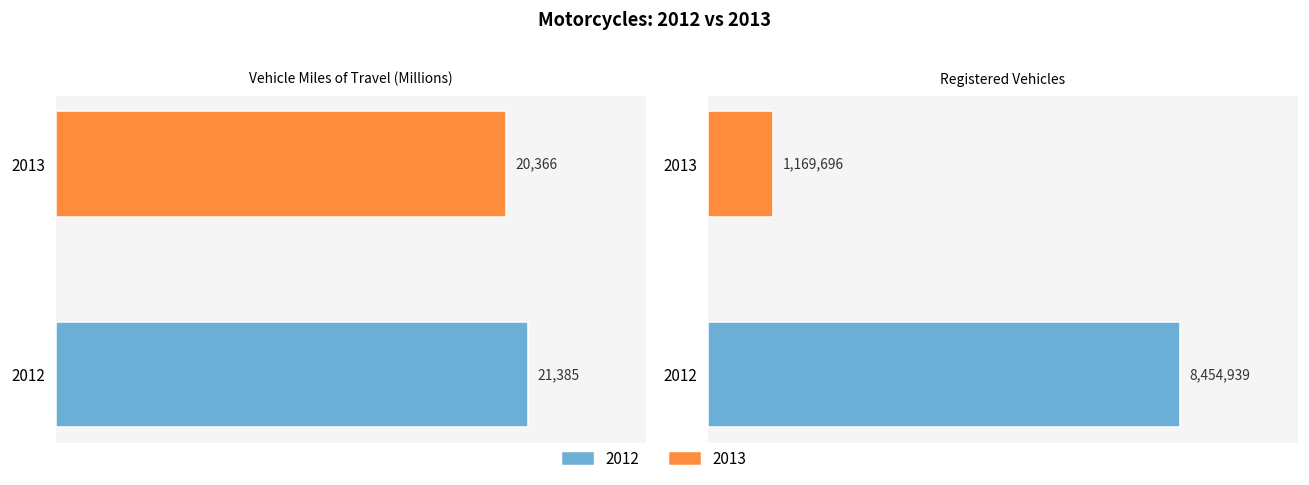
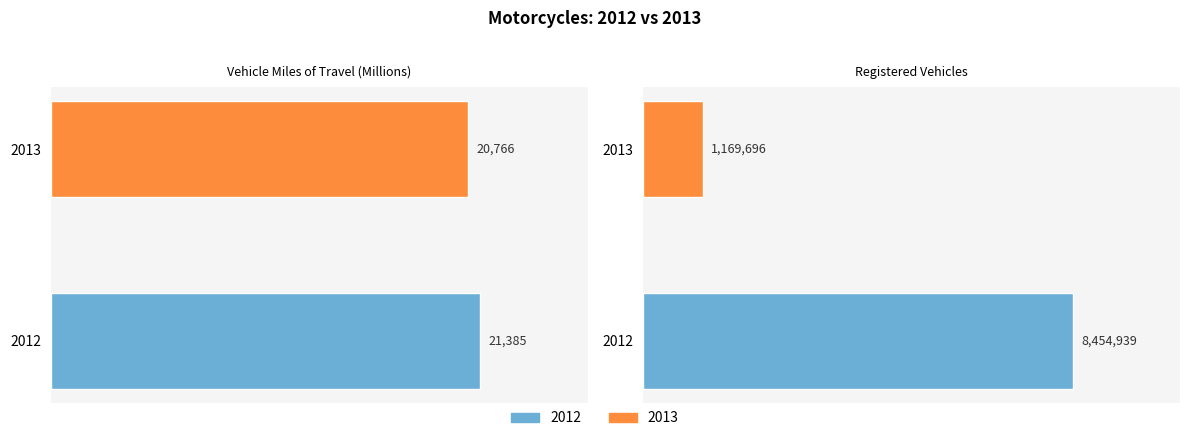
Vehicle Miles of Travel (Millions), 2013: 20,366 -> 20,766
